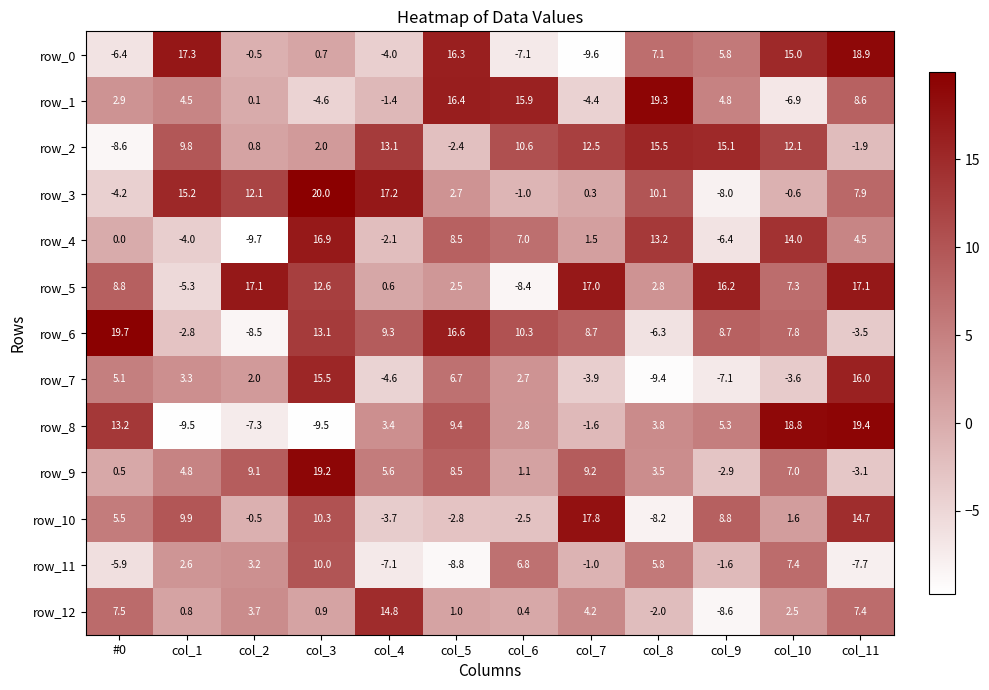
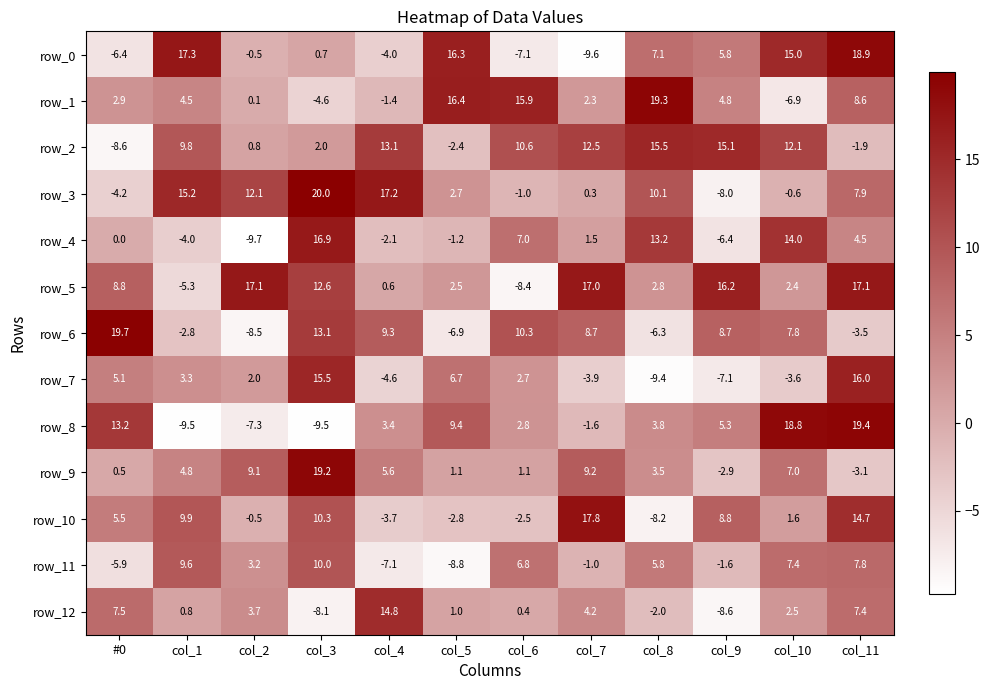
row_1, col_7: -4.4 -> 2.3
row_4, col_5: 8.5 -> -1.2
row_5, col_10: 7.3 -> 2.4
row_6, col_5: 16.6 -> -6.9
row_9, col_5: 8.5 -> 1.1
row_11, col_1: 2.6 -> 9.6
row_11, col_11: -7.7 -> 7.8
row_12, col_3: 0.9 -> -8.1
